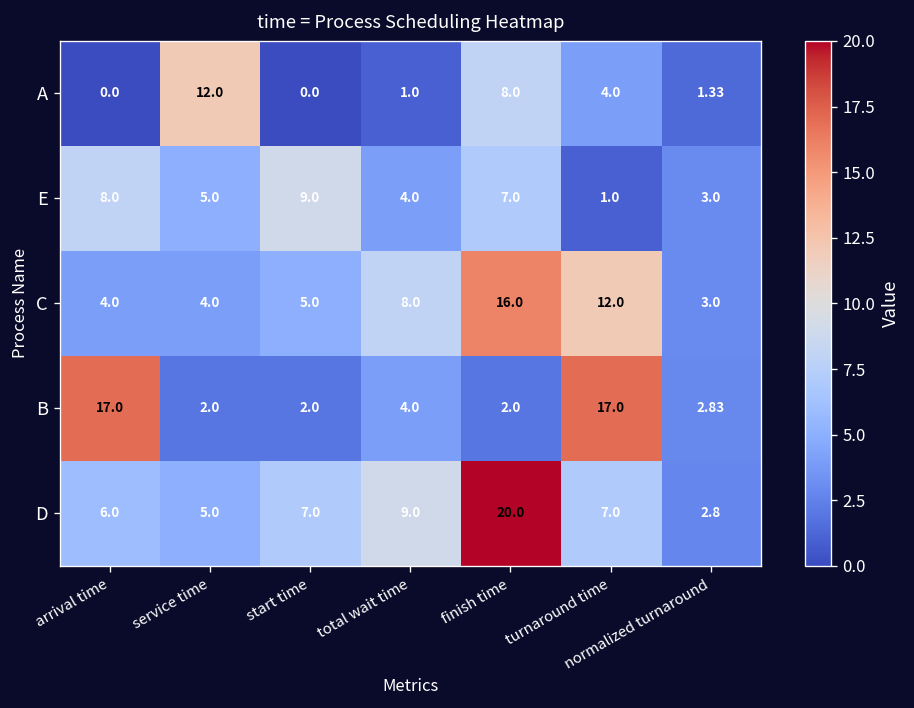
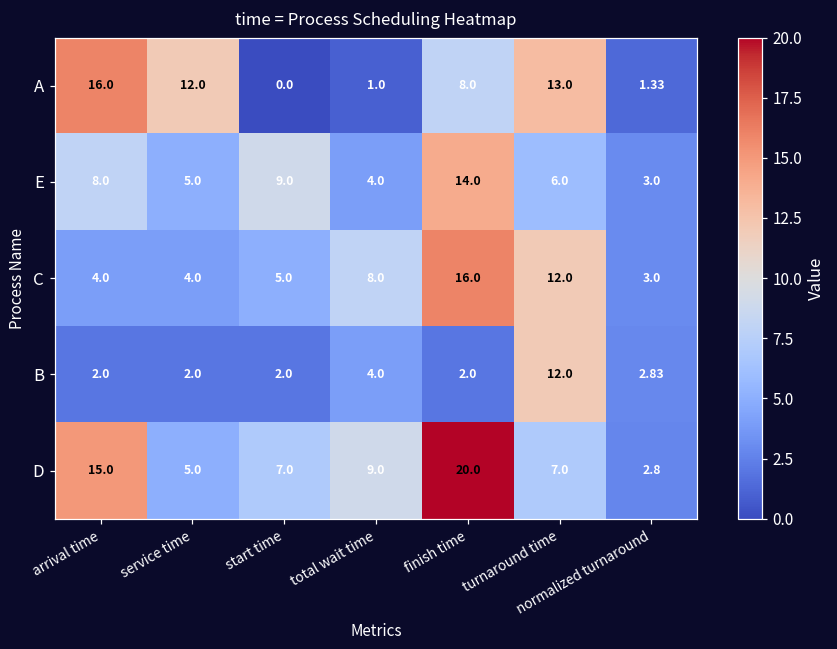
A, arrival time: 0.0 -> 16.0
A, turnaround time: 4.0 -> 13.0
E, finish time: 7.0 -> 14.0
E, turnaround time: 1.0 -> 6.0
B, arrival time: 17.0 -> 2.0
B, turnaround time: 17.0 -> 12.0
D, arrival time: 6.0 -> 15.0
